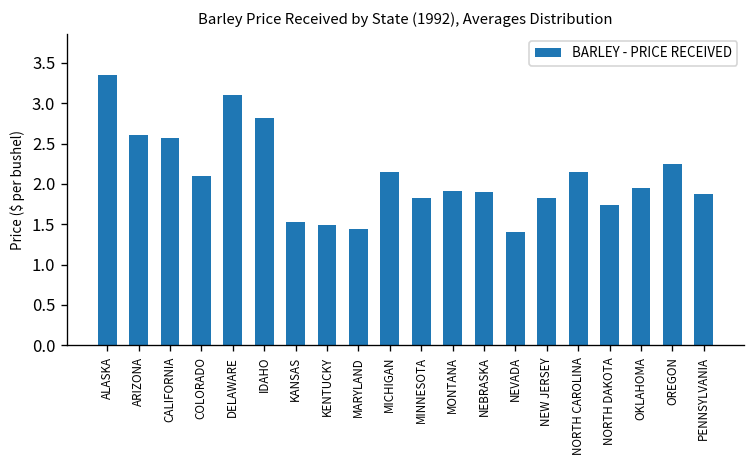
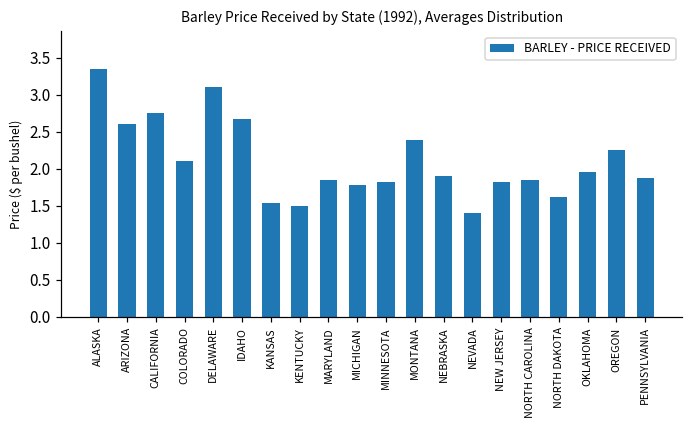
CALIFORNIA: 2.6 -> 2.8
IDAHO: 2.8 -> 2.7
MARYLAND: 1.4 -> 1.9
MICHIGAN: 2.2 -> 1.8
MONTANA: 1.9 -> 2.4
NORTH CAROLINA: 2.2 -> 1.9
NORTH DAKOTA: 1.7 -> 1.6
